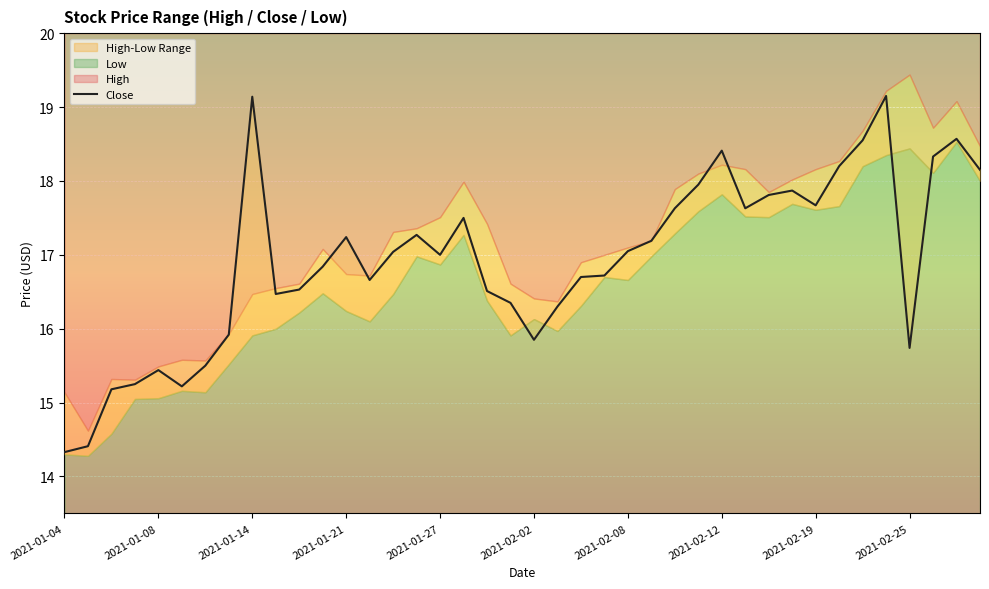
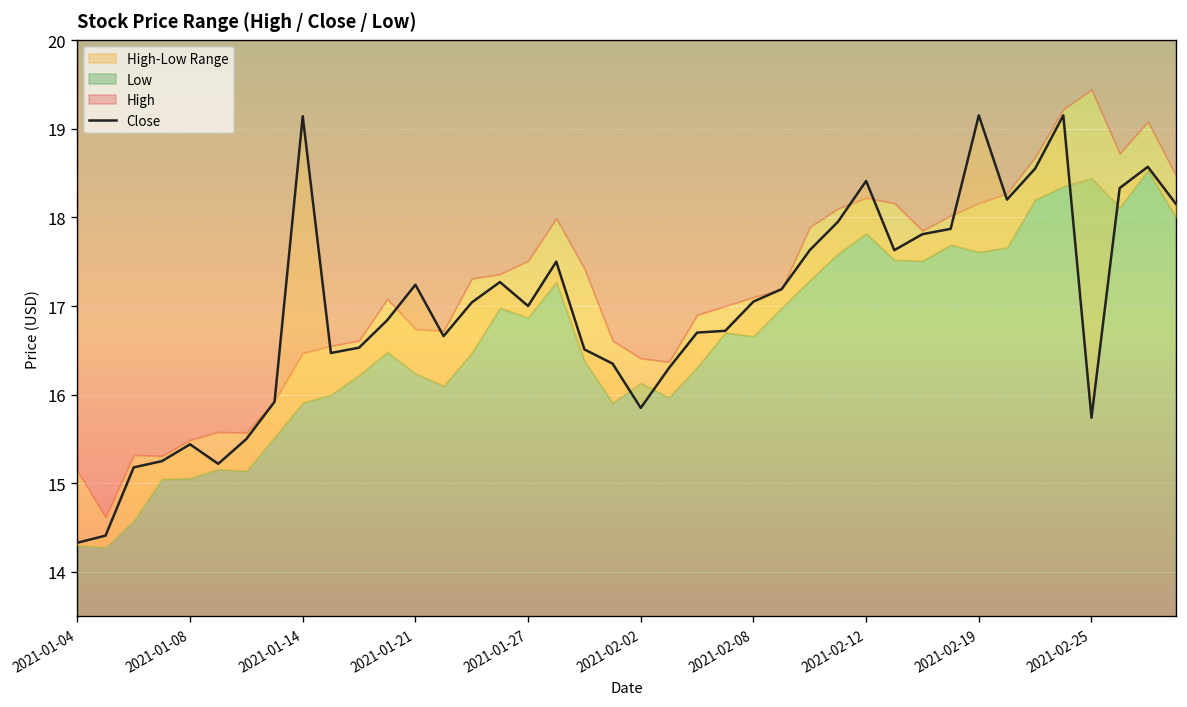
Close, 2021-02-19: 17.7 -> 19.2
